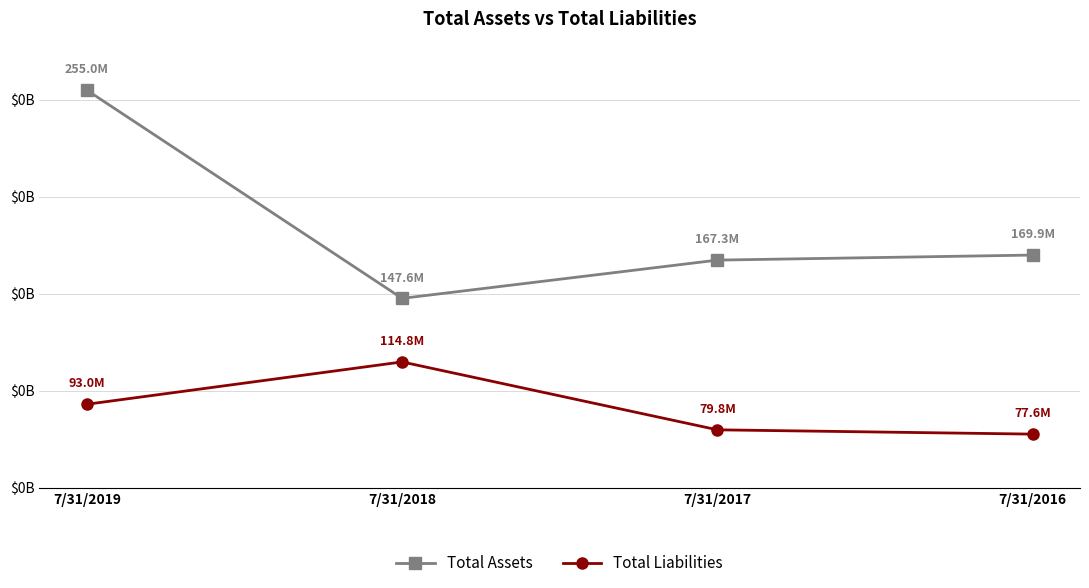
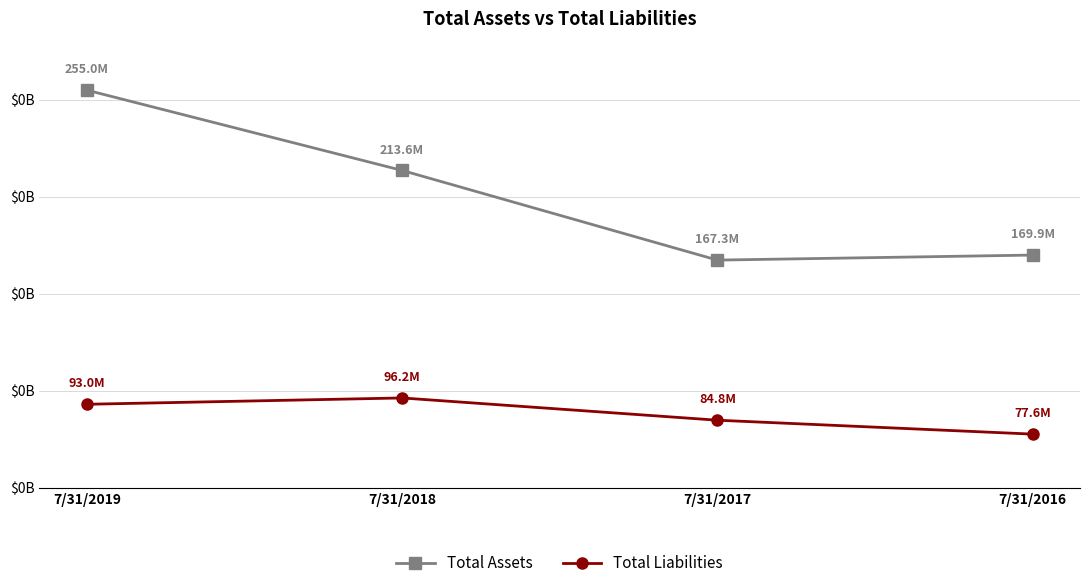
Total Assets, 7/31/2018: 147.6M -> 213.6M
Total Liabilities, 7/31/2018: 114.8M -> 96.2M
Total Liabilities, 7/31/2017: 79.8M -> 84.8M
